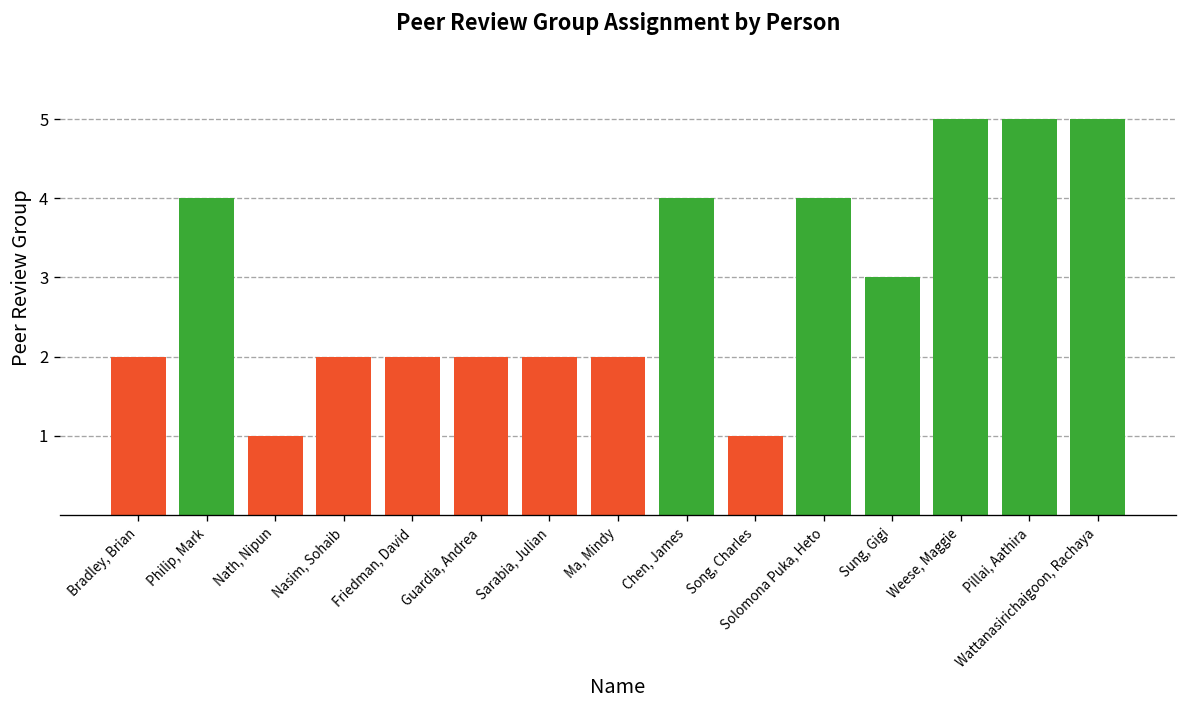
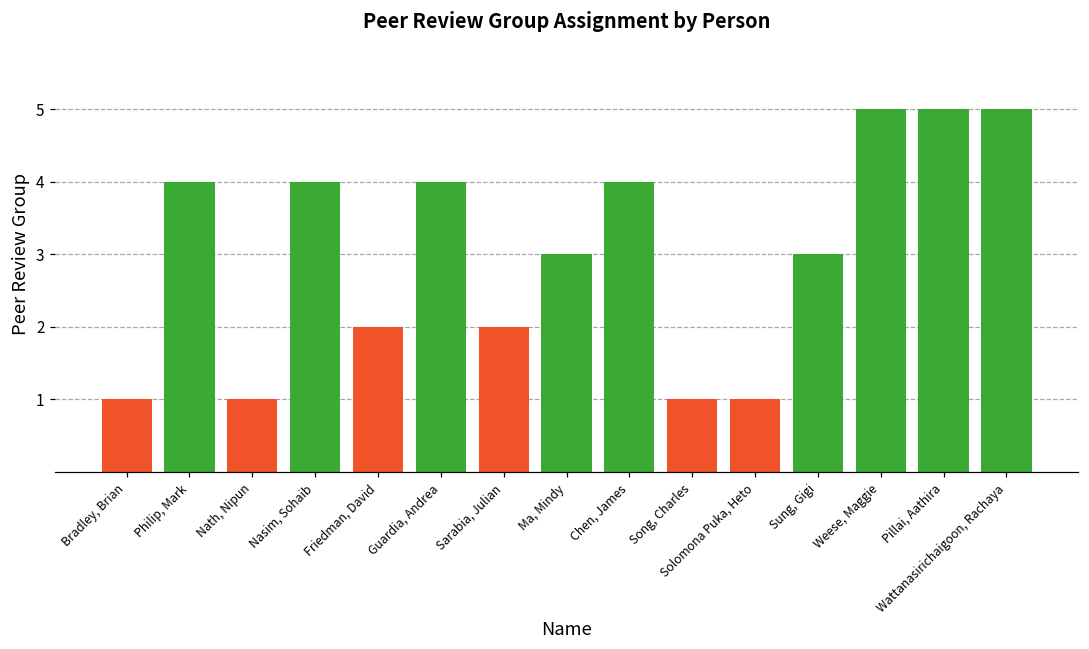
Bradley, Brian: 2 -> 1
Nasim, Sohaib: 2 -> 4
Guardia, Andrea: 2 -> 4
Ma, Mindy: 2 -> 3
Solomona Puka, Heto: 4 -> 1
